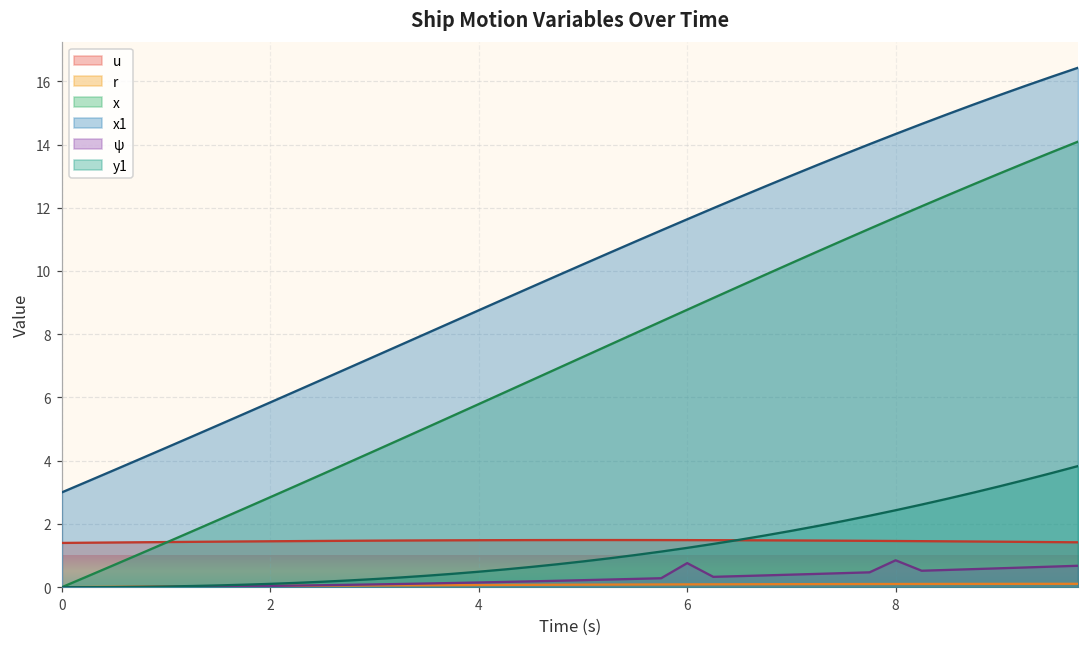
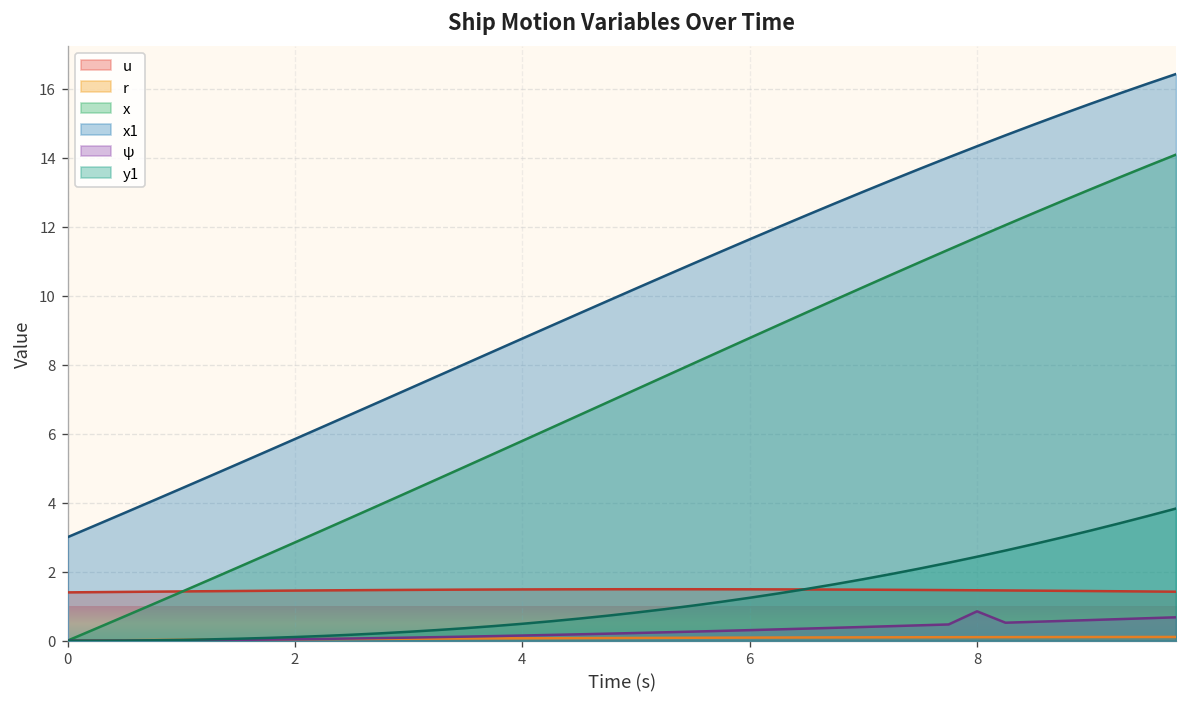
ψ, 6: 0.8 -> 0.3
